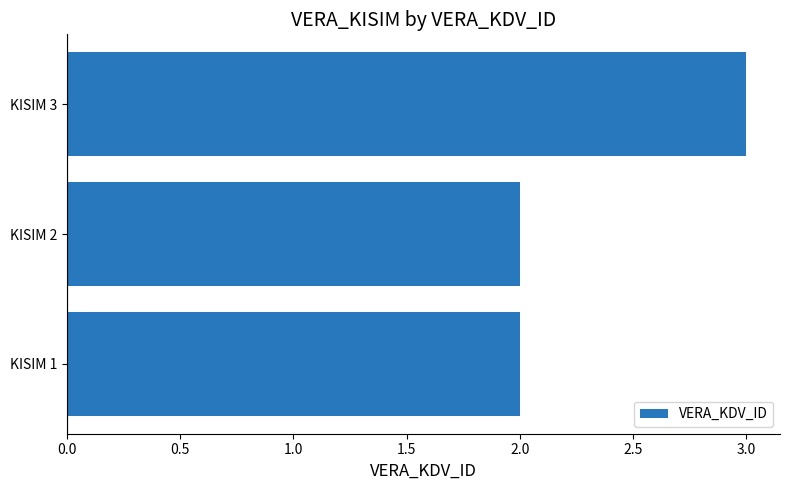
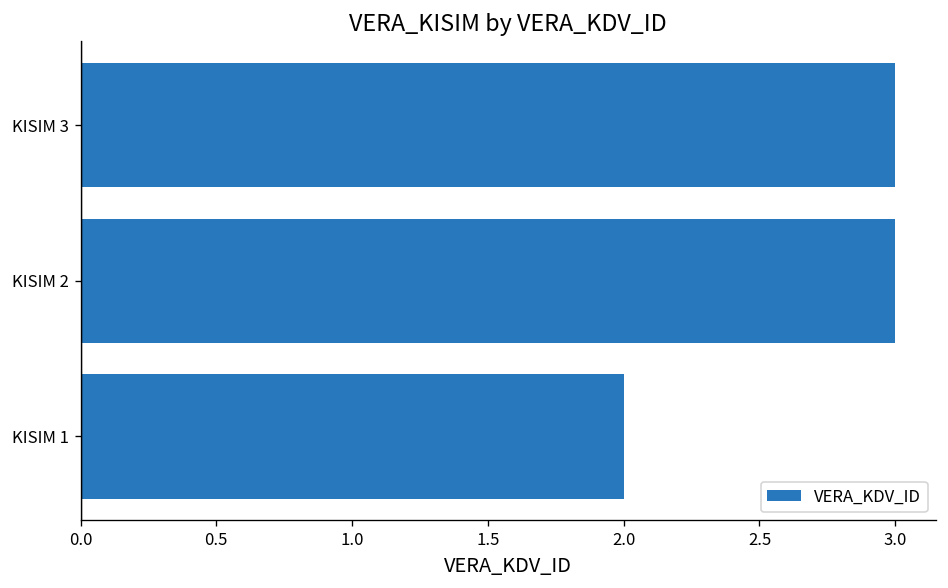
KISIM 2: 2 -> 3
